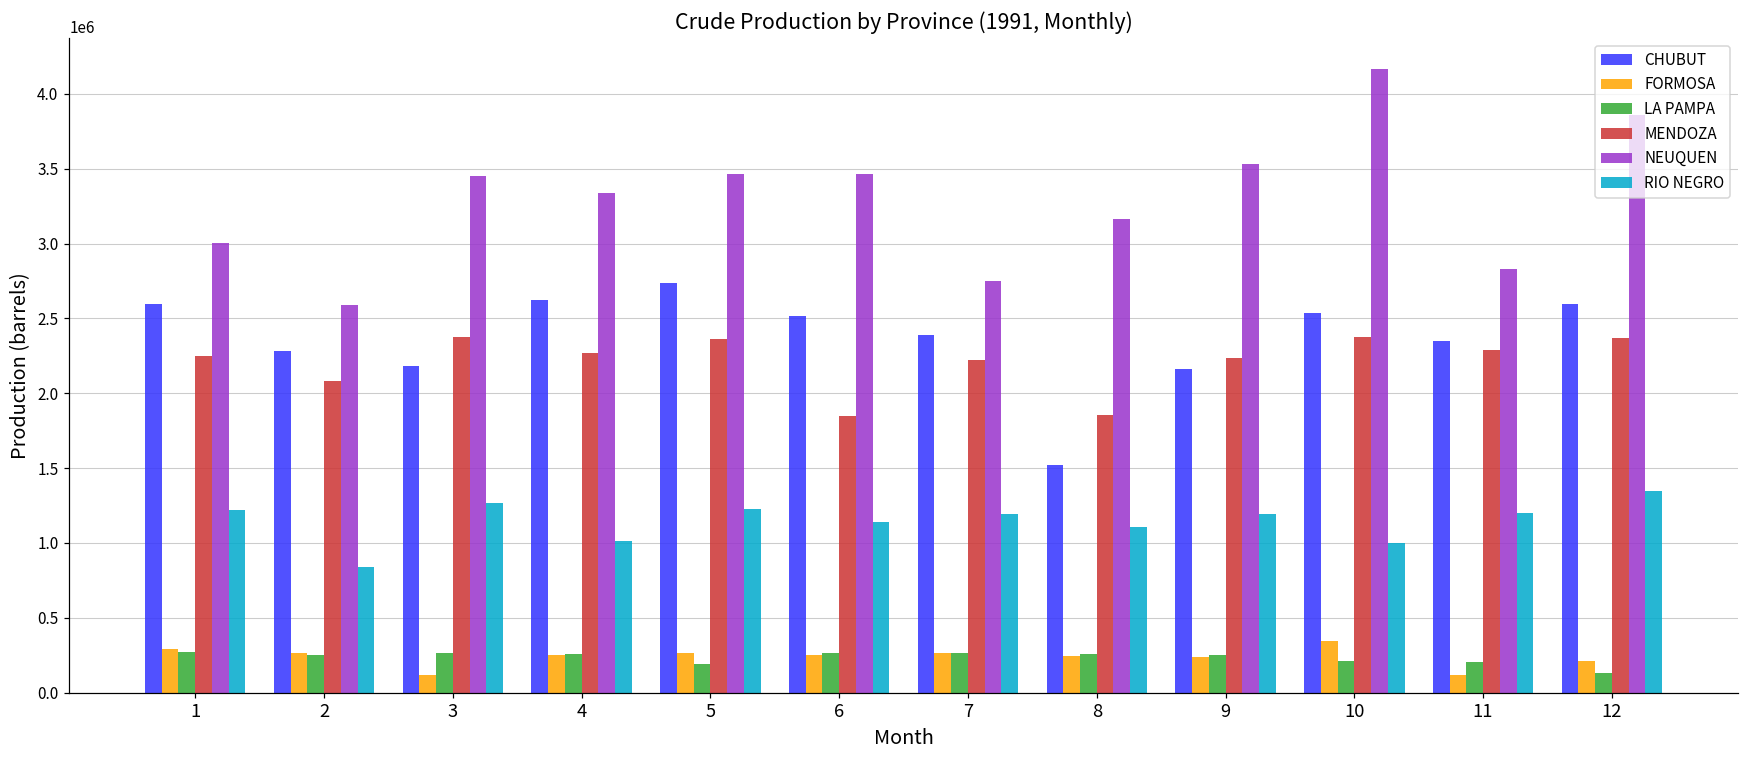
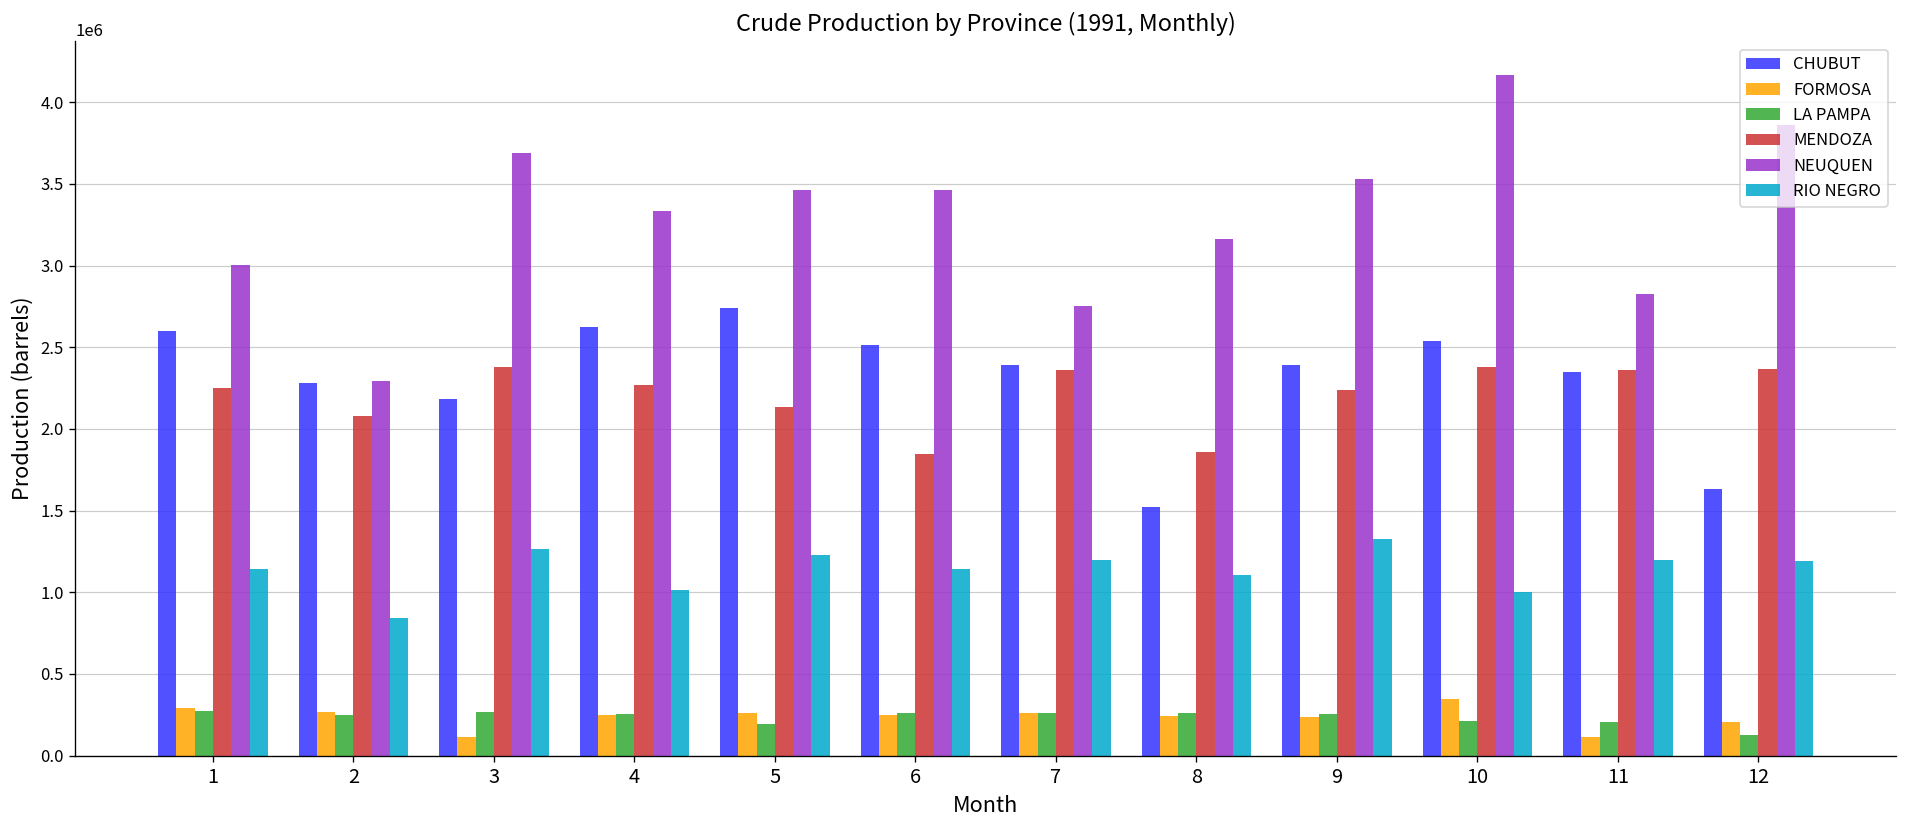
RIO NEGRO, 1: 1220000 -> 1140000
NEUQUEN, 2: 2590000 -> 2300000
NEUQUEN, 3: 3450000 -> 3690000
MENDOZA, 5: 2360000 -> 2140000
MENDOZA, 7: 2220000 -> 2360000
CHUBUT, 9: 2160000 -> 2390000
RIO NEGRO, 9: 1190000 -> 1330000
MENDOZA, 11: 2290000 -> 2360000
CHUBUT, 12: 2600000 -> 1630000
RIO NEGRO, 12: 1350000 -> 1190000
